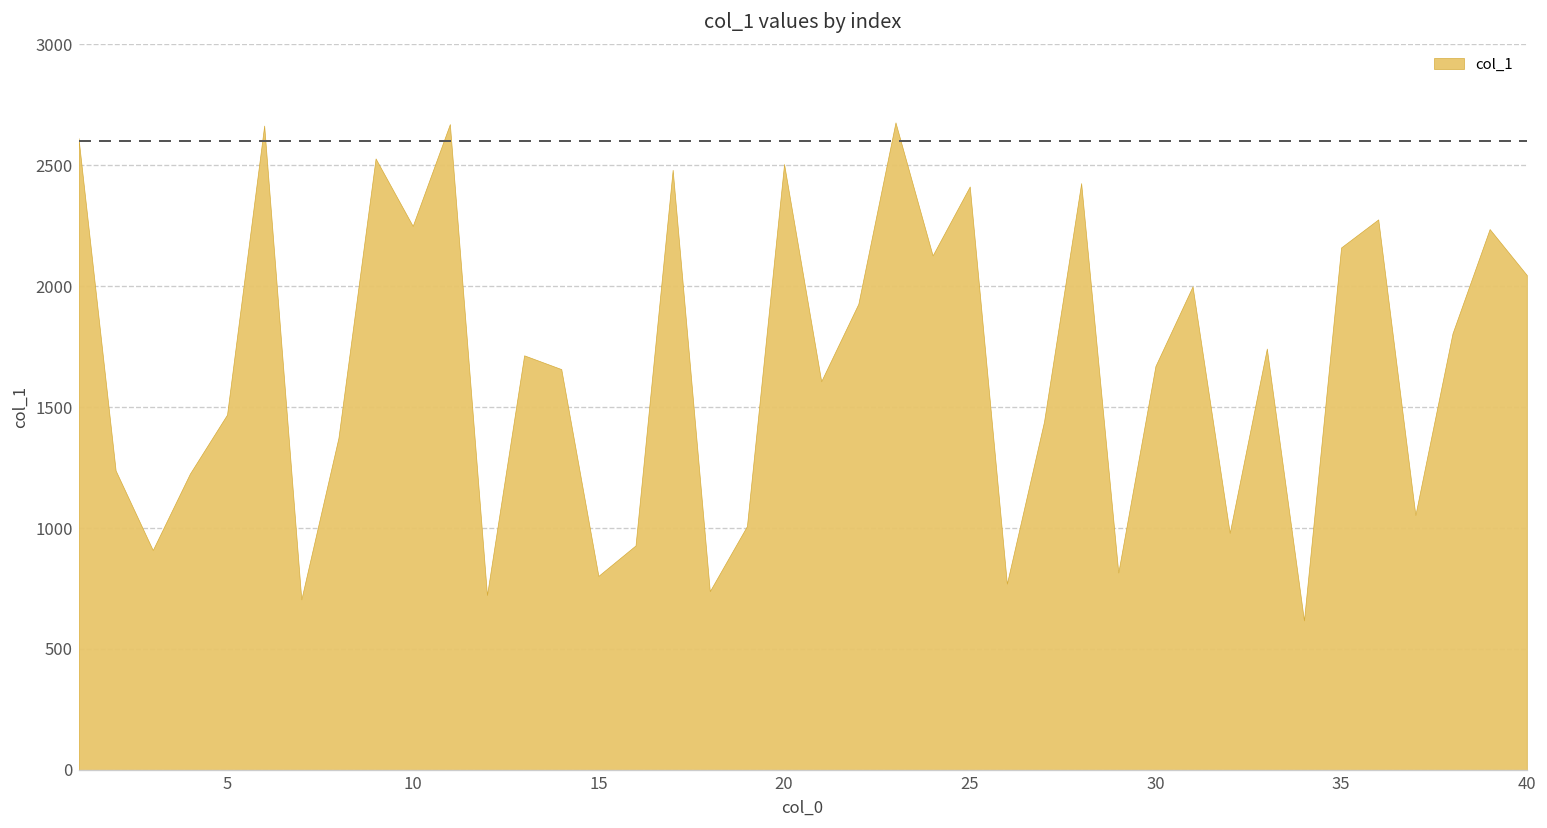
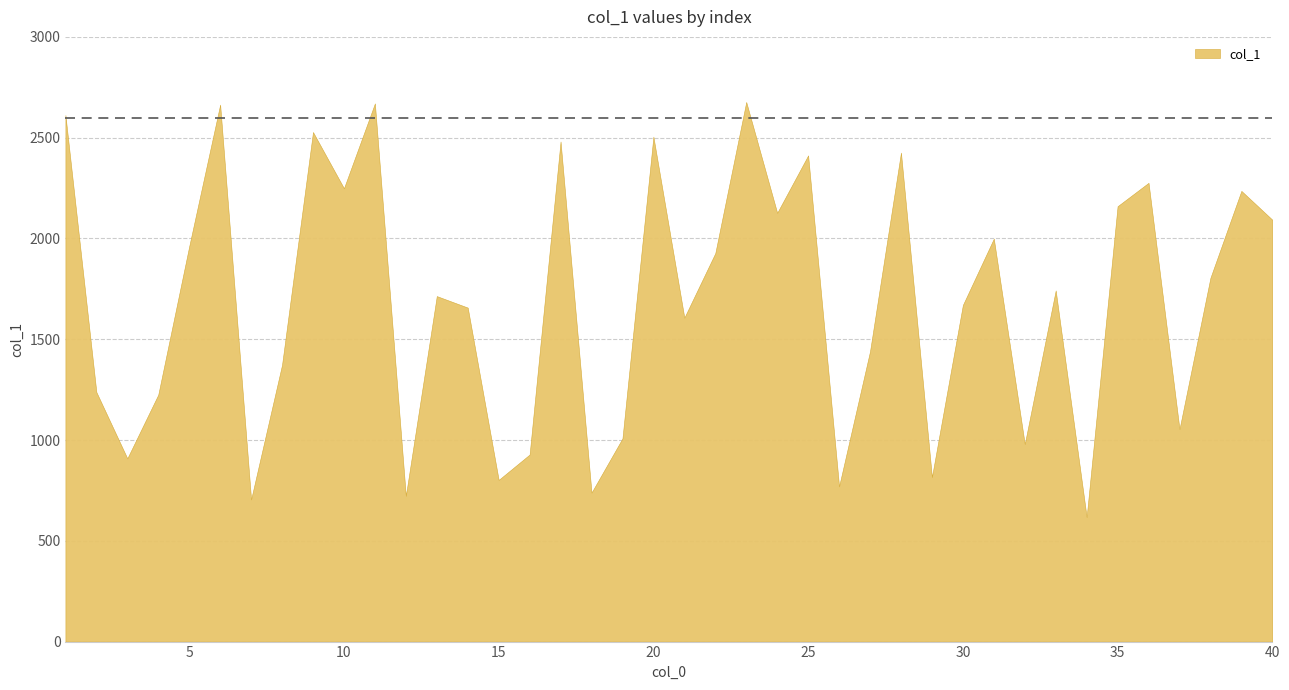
5: 1470 -> 1960
40: 2050 -> 2090
